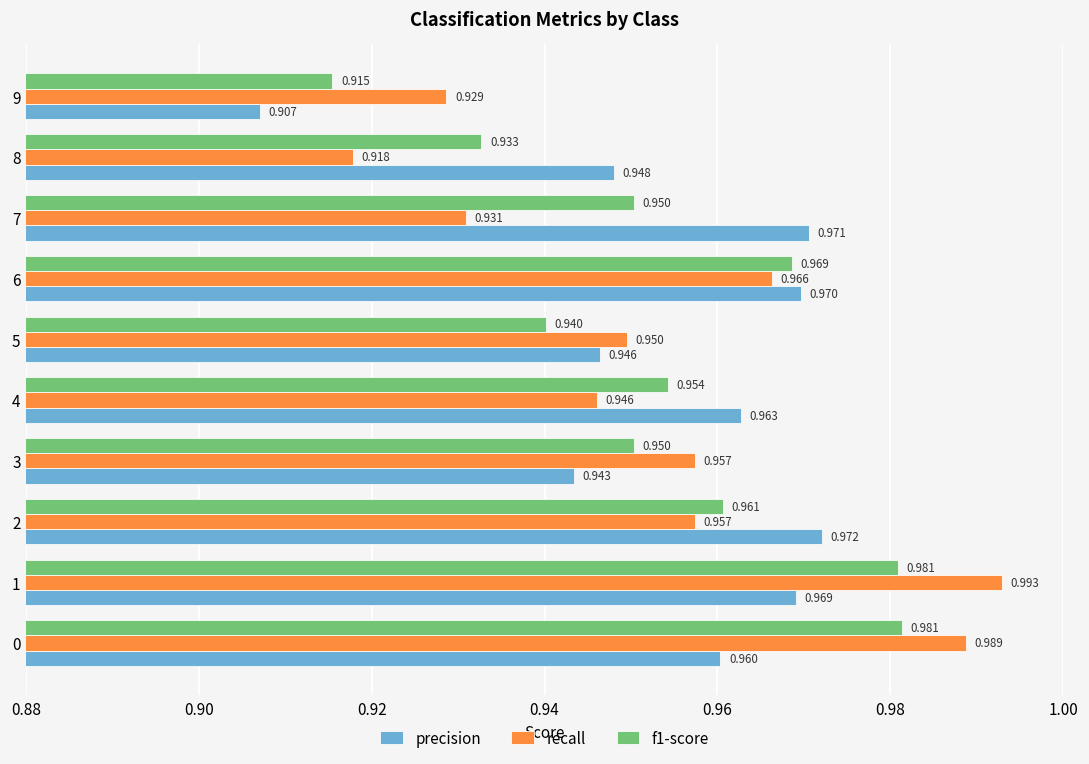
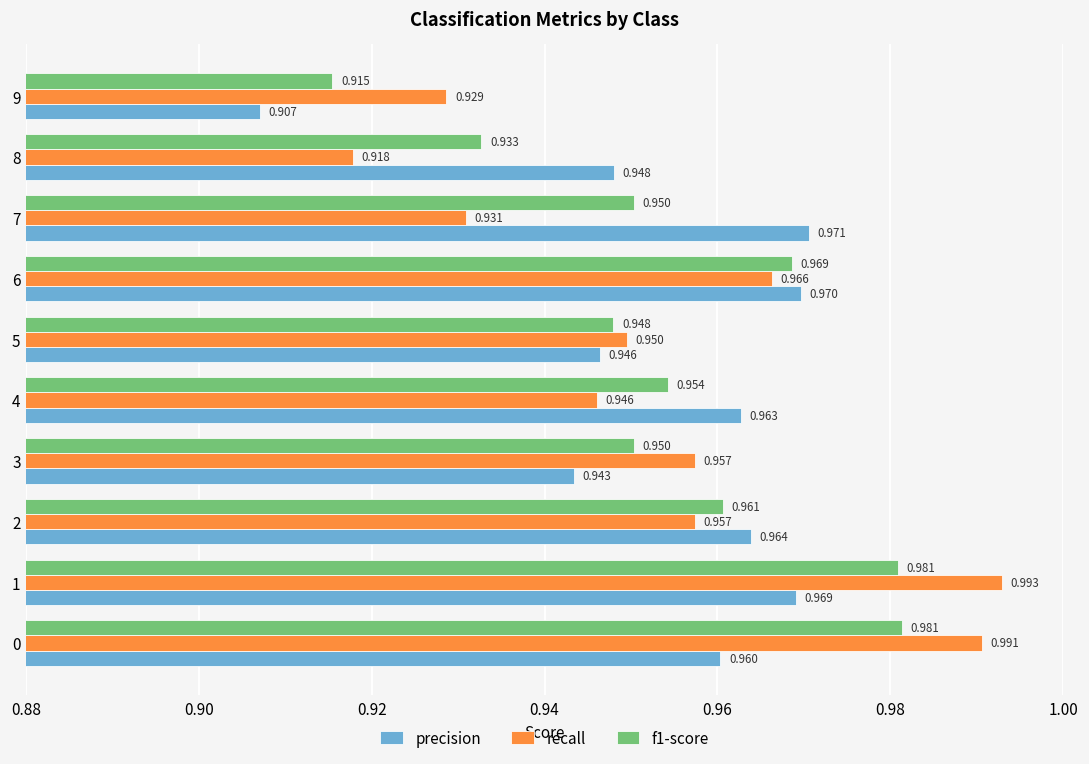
f1-score, 5: 0.940 -> 0.948
precision, 2: 0.972 -> 0.964
recall, 0: 0.989 -> 0.991
